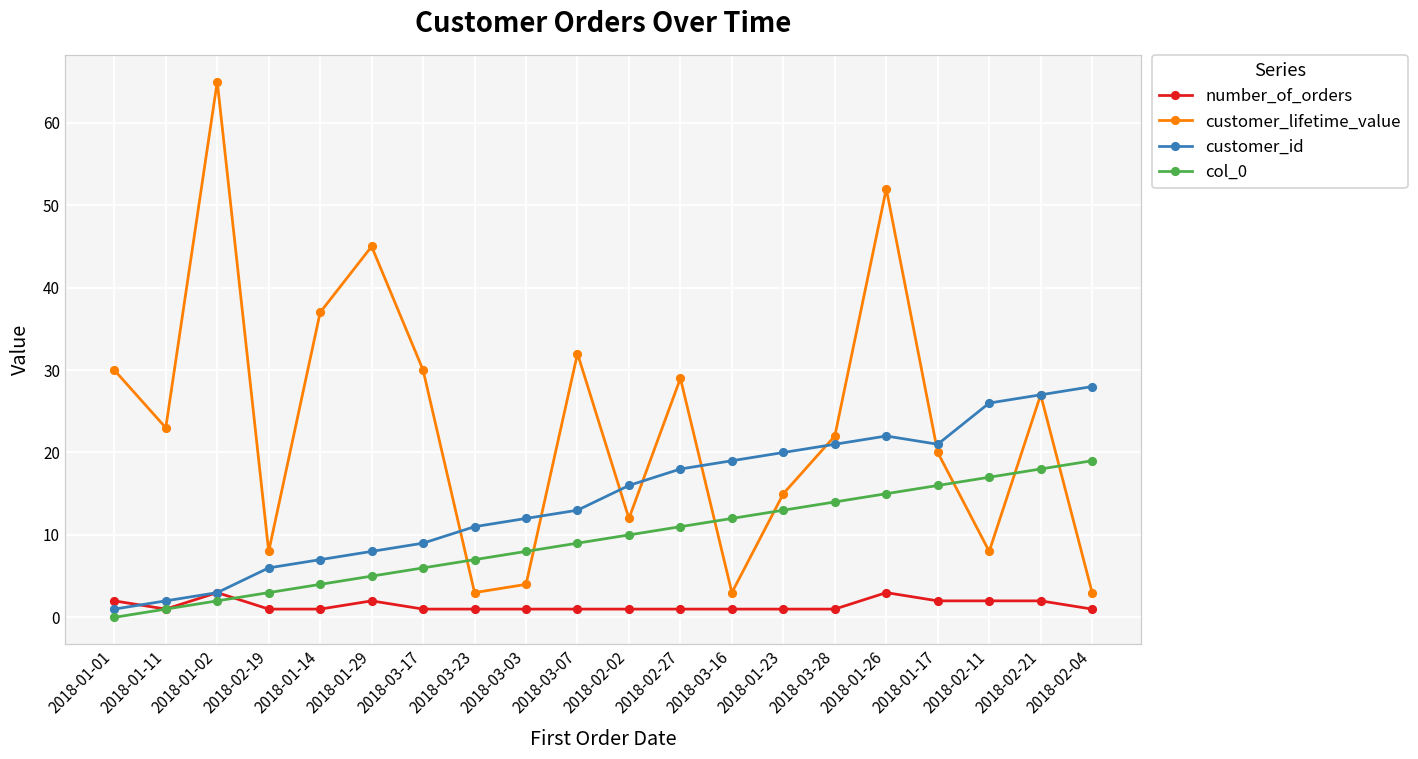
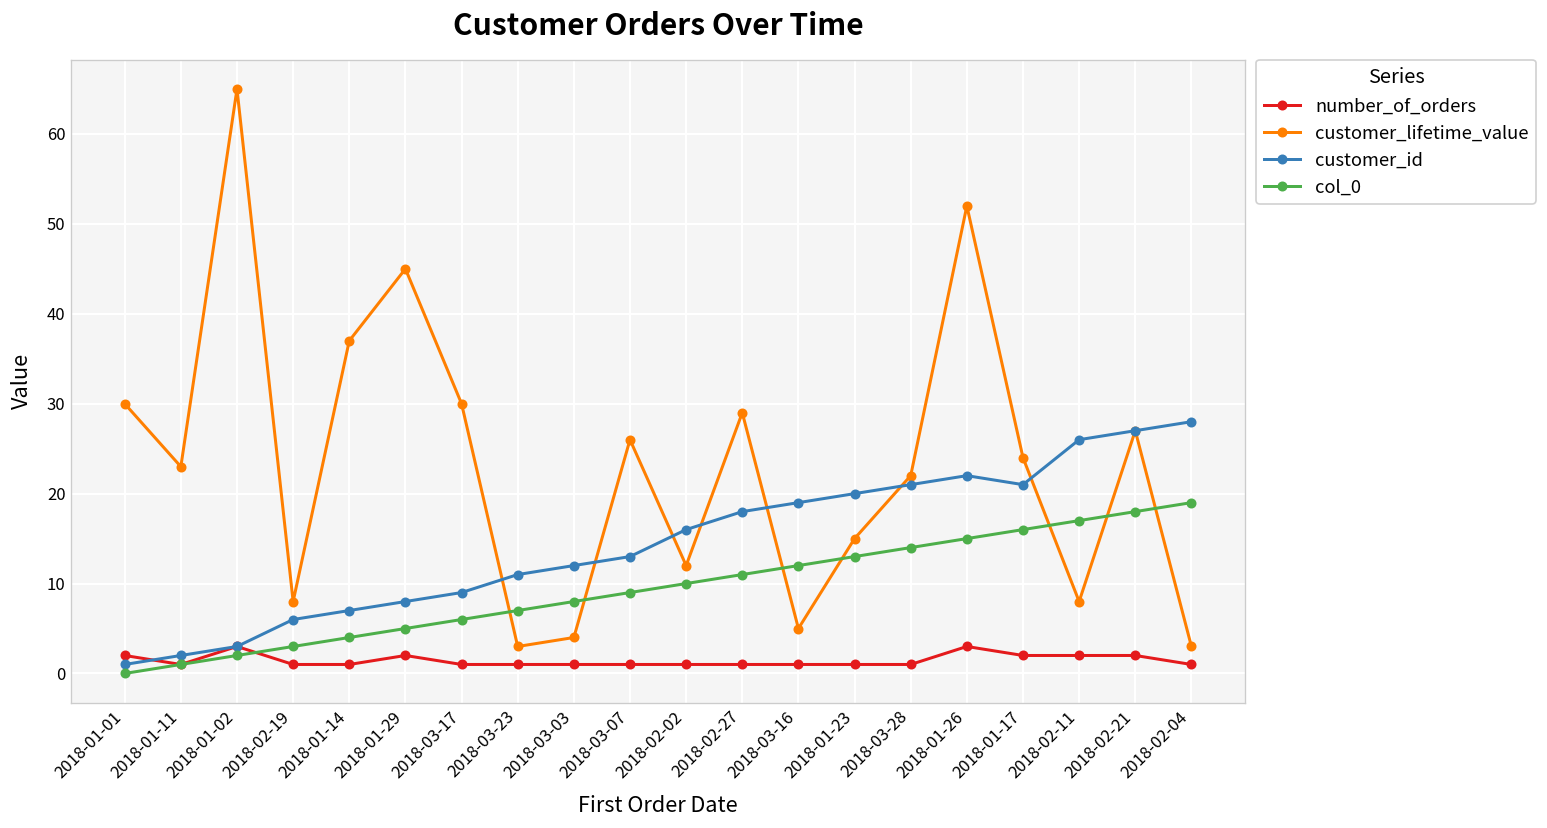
customer_lifetime_value, 2018-03-07: 32 -> 26
customer_lifetime_value, 2018-03-16: 3 -> 5
customer_lifetime_value, 2018-01-17: 20 -> 24
